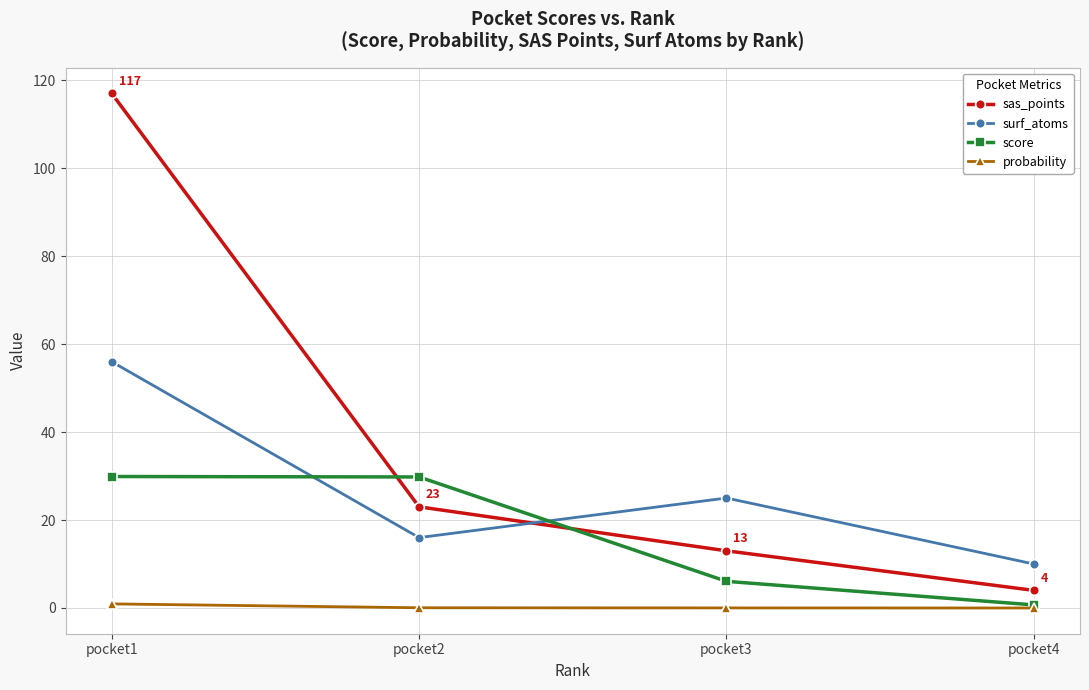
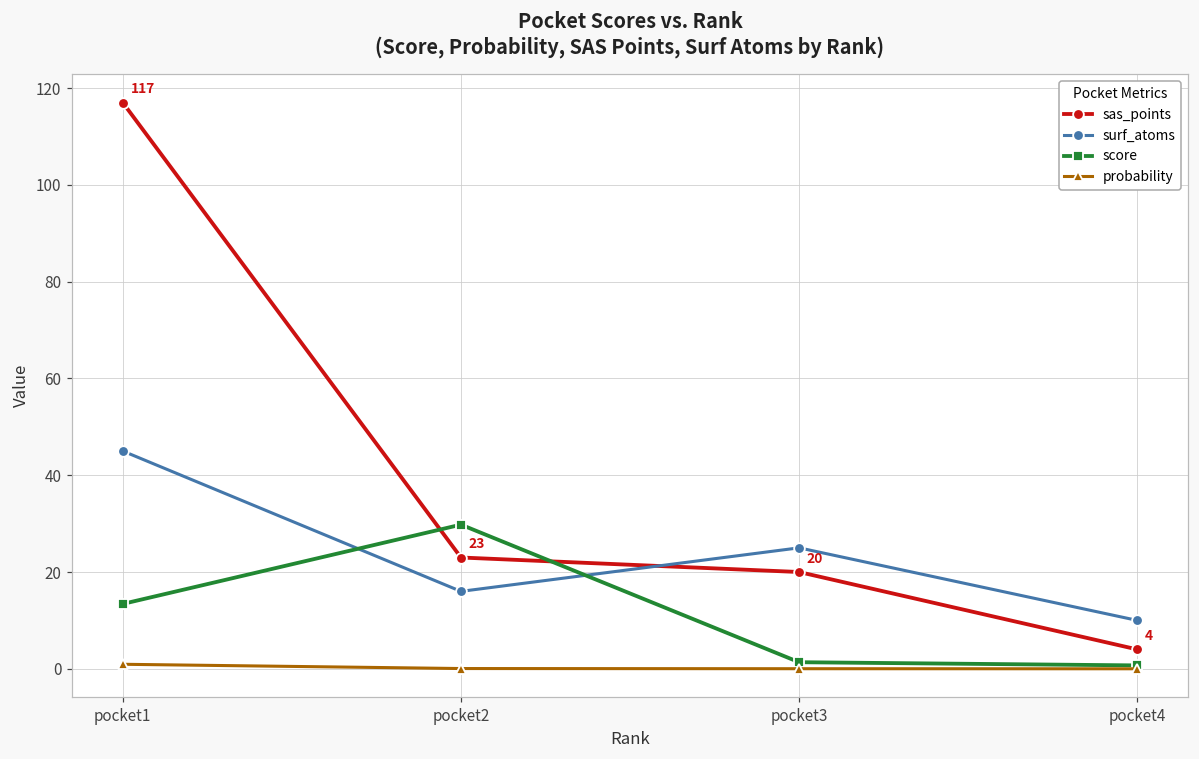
surf_atoms, pocket1: 56 -> 45
score, pocket1: 30 -> 13
sas_points, pocket3: 13 -> 20
score, pocket3: 6 -> 1
